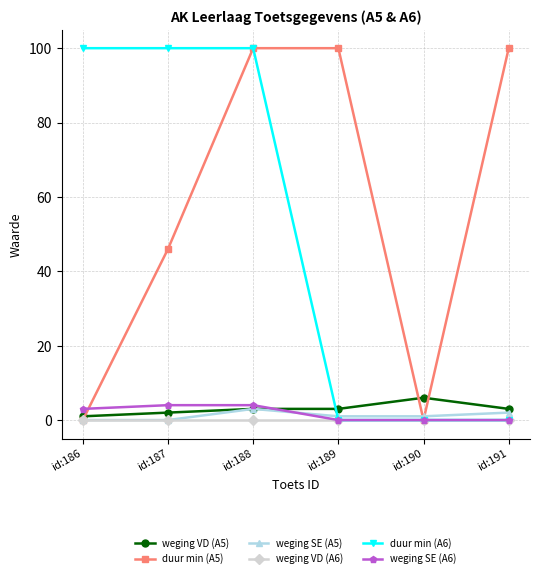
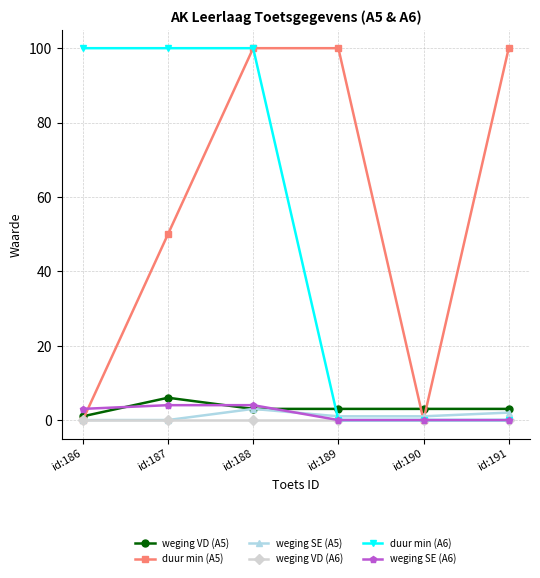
weging VD (A5), id:187: 2 -> 6
duur min (A5), id:187: 46 -> 50
weging VD (A5), id:190: 6 -> 3
